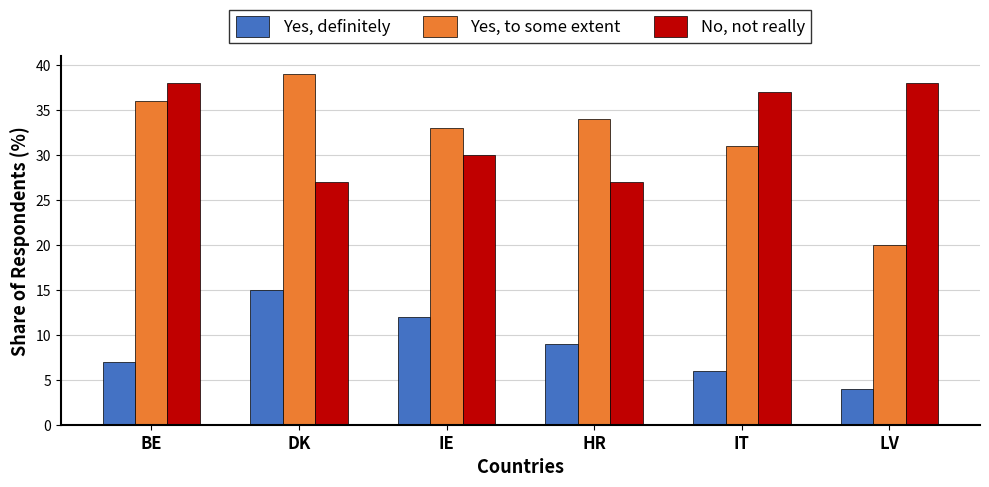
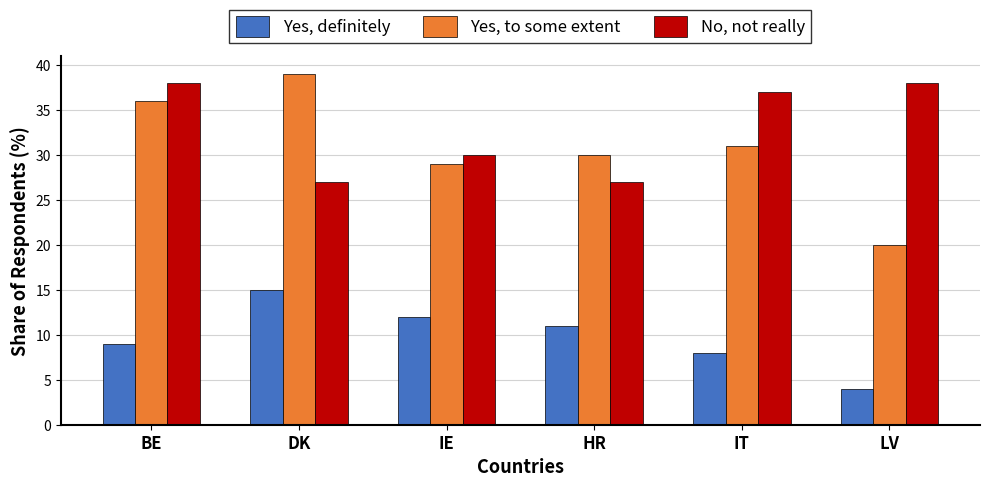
Yes, definitely, BE: 7 -> 9
Yes, to some extent, IE: 33 -> 29
Yes, definitely, HR: 9 -> 11
Yes, to some extent, HR: 34 -> 30
Yes, definitely, IT: 6 -> 8
